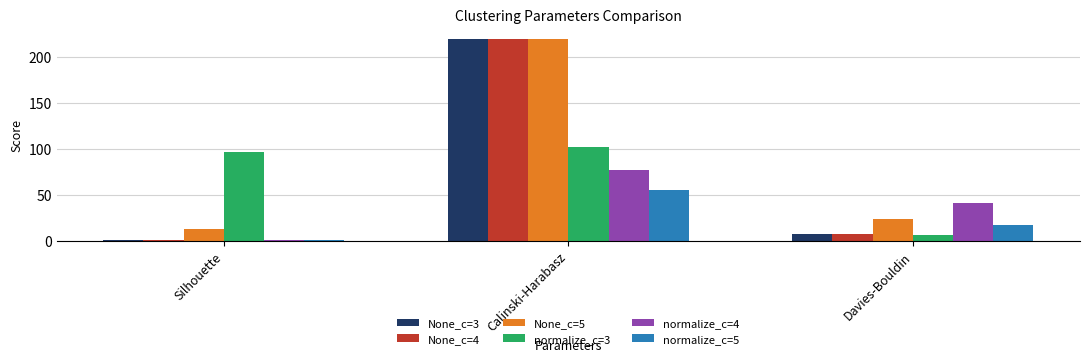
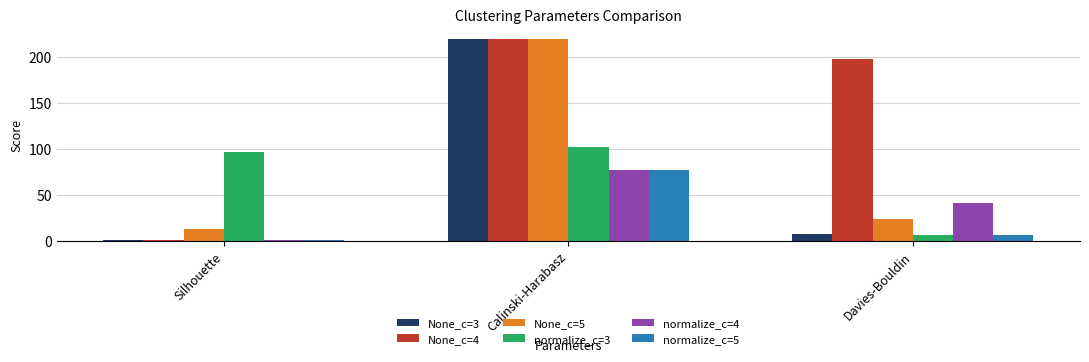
normalize_c=5, Calinski-Harabasz: 50 -> 80
None_c=4, Davies-Bouldin: 10 -> 200
normalize_c=5, Davies-Bouldin: 20 -> 10
